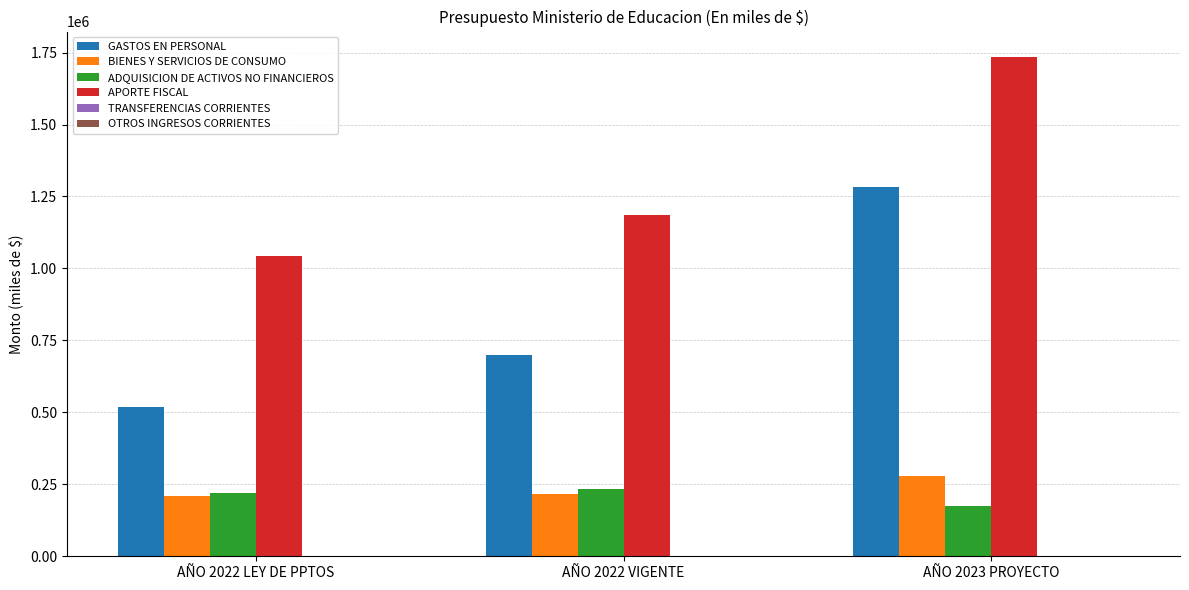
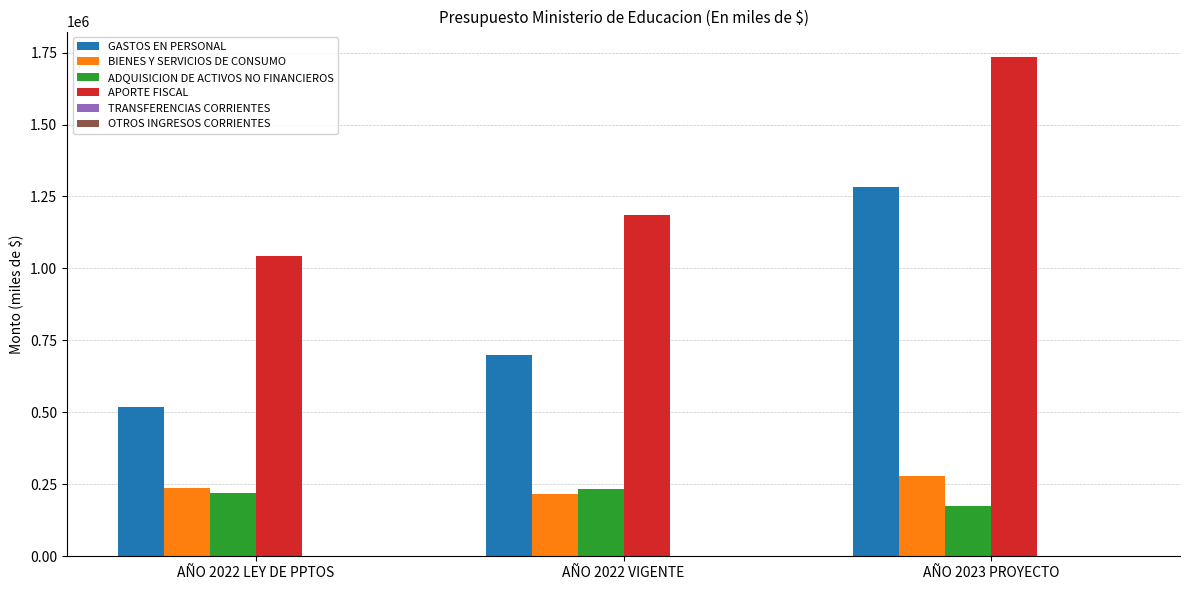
BIENES Y SERVICIOS DE CONSUMO, AÑO 2022 LEY DE PPTOS: 210000 -> 240000
